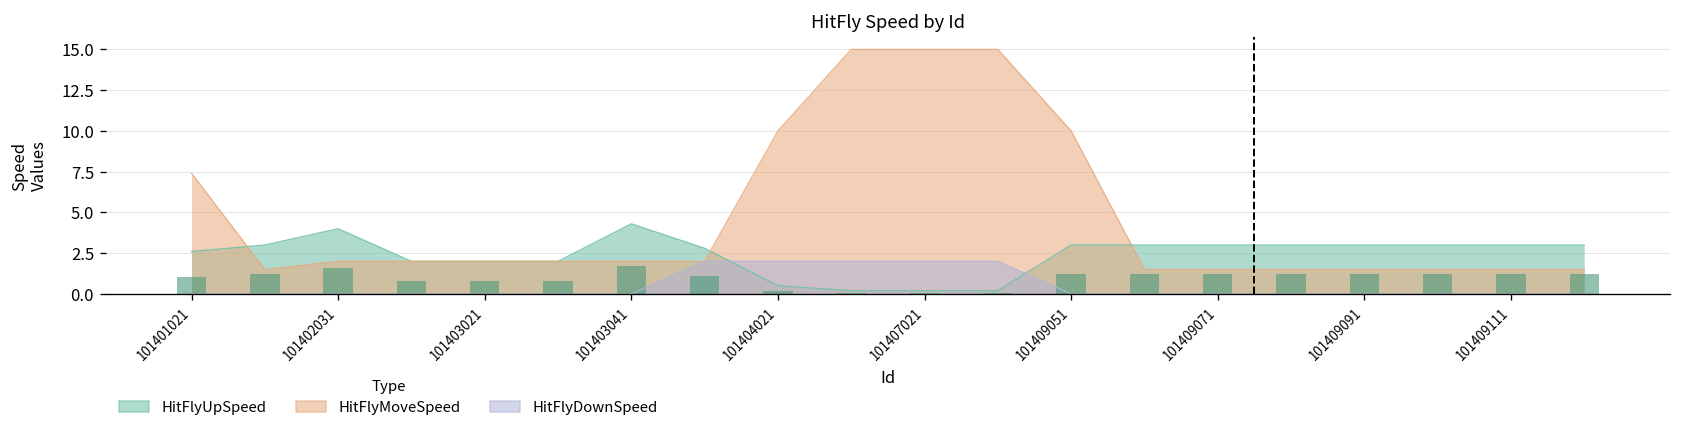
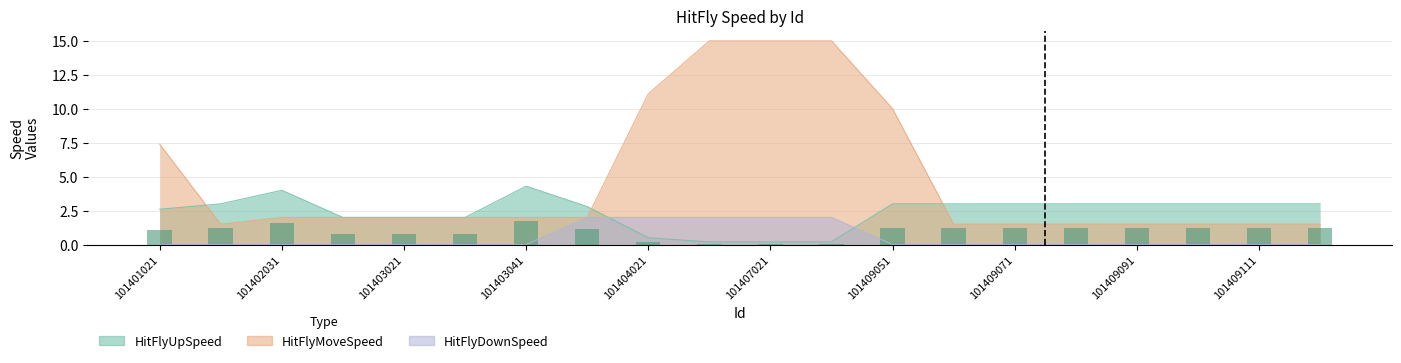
HitFlyMoveSpeed, 101404021: 10.0 -> 11.1
